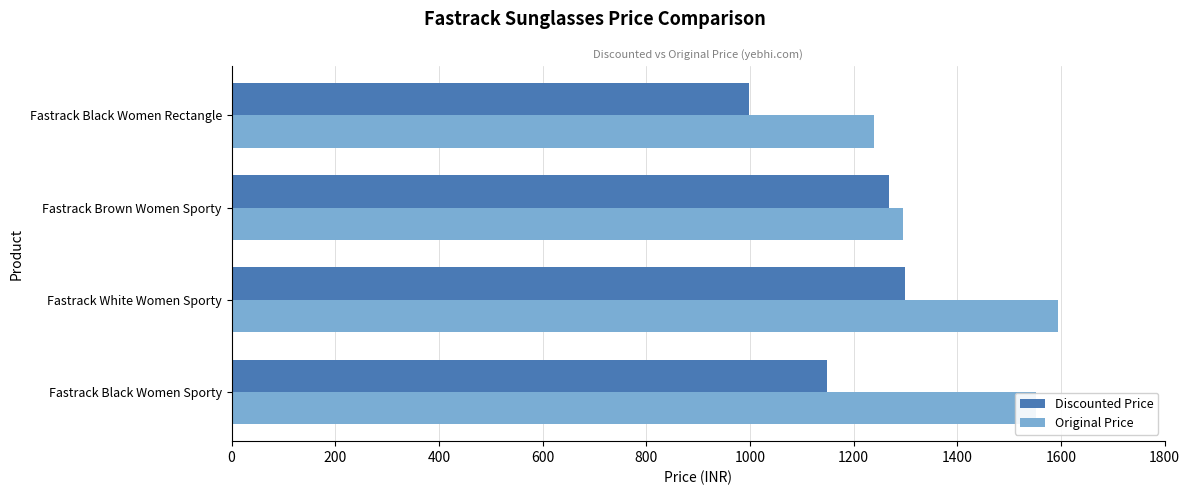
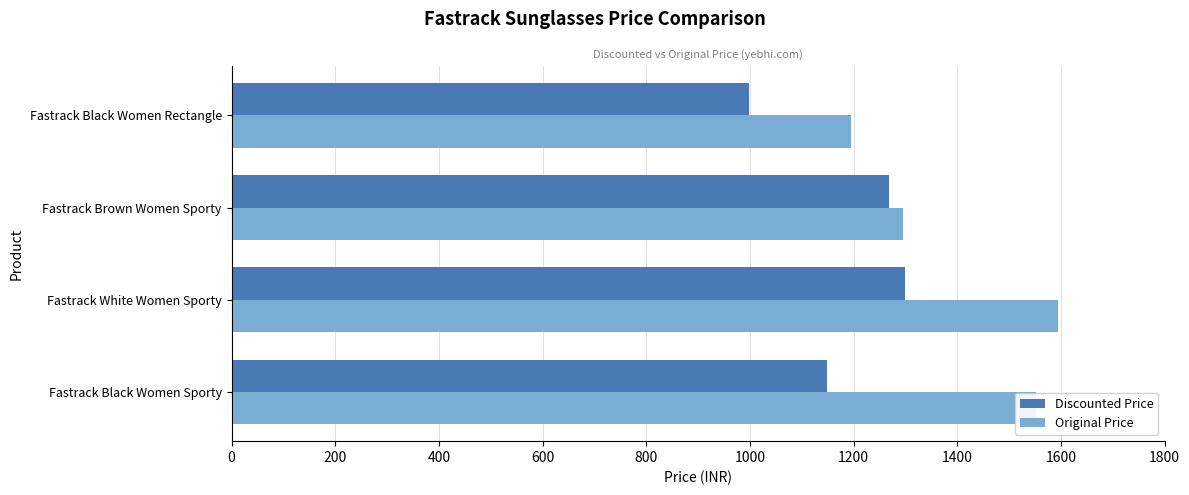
Original Price, Fastrack Black Women Rectangle: 1240 -> 1200
